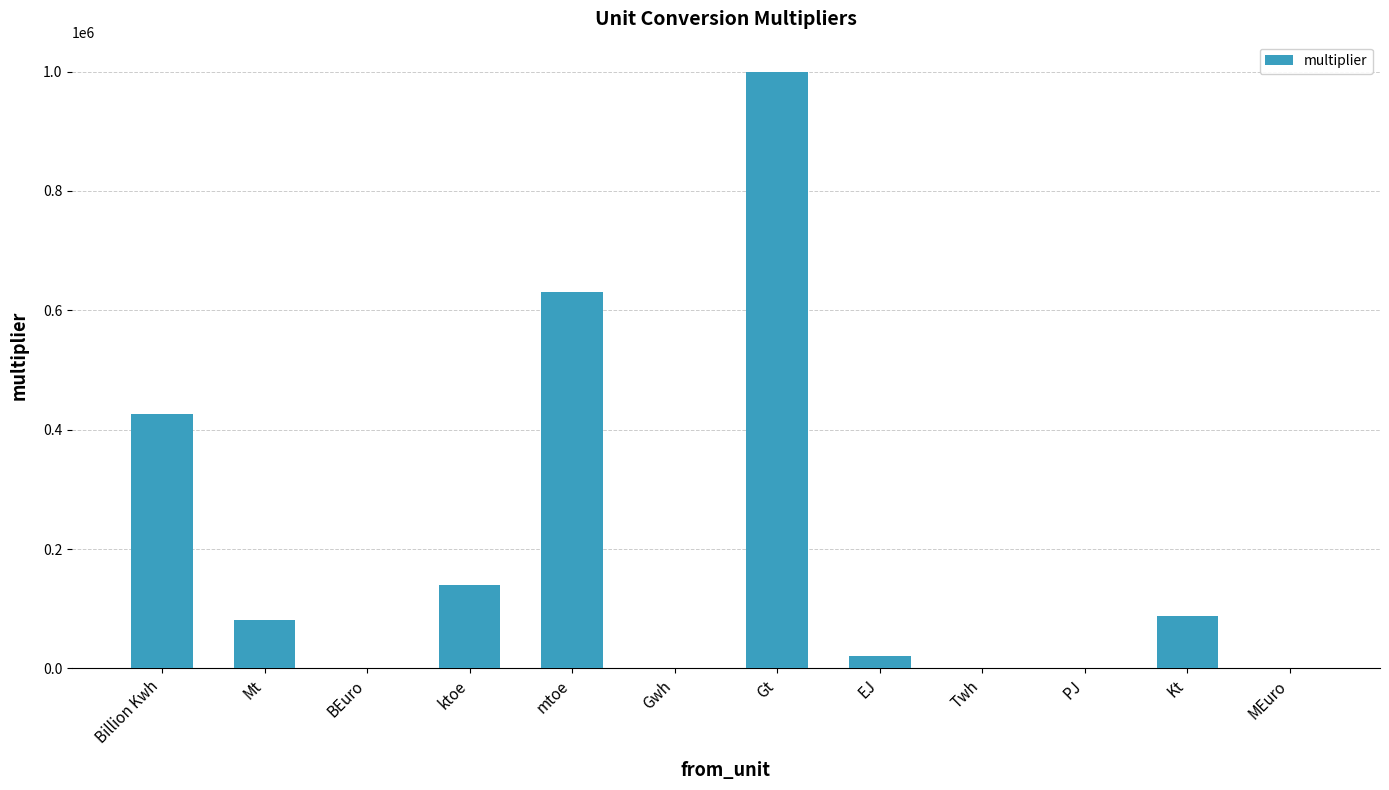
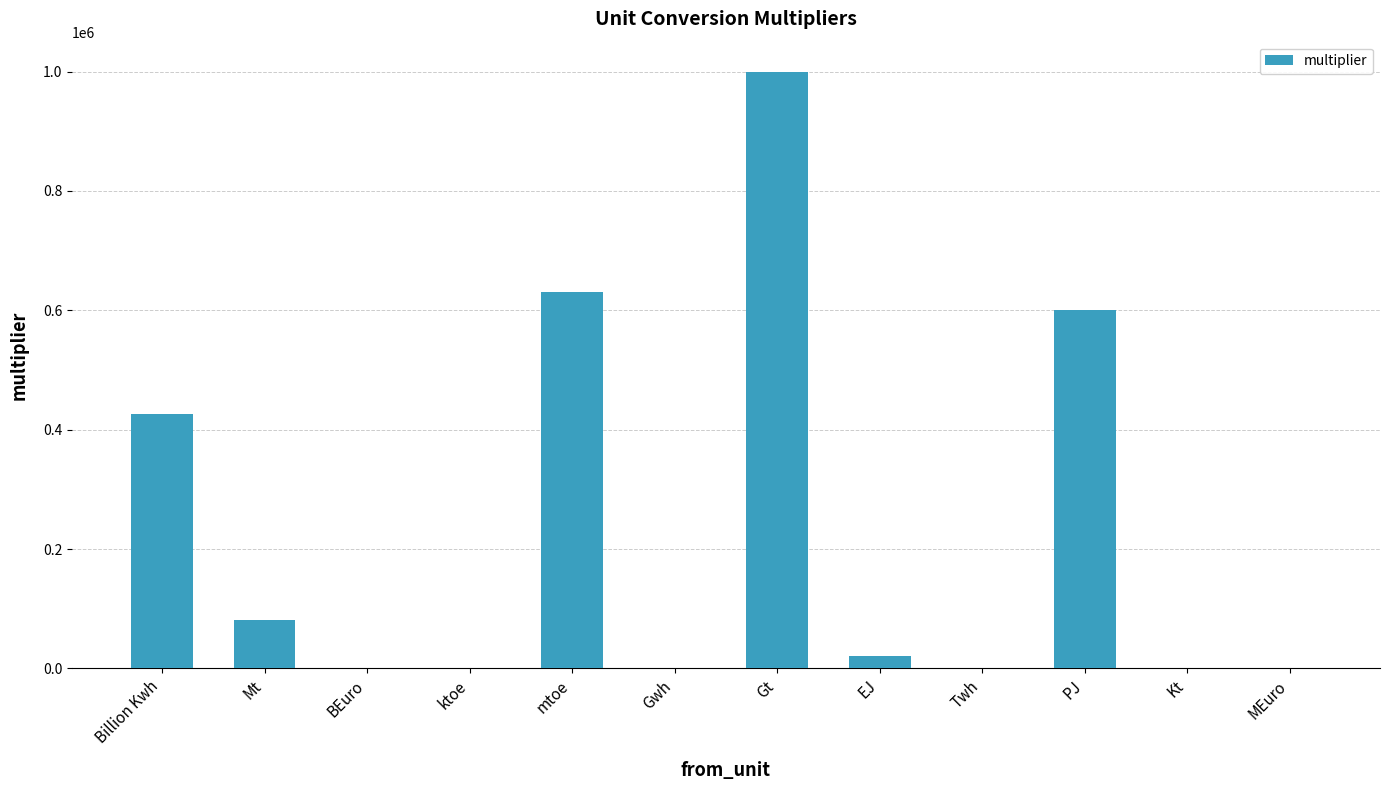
ktoe: 140000 -> 0
PJ: 0 -> 600000
Kt: 90000 -> 0
